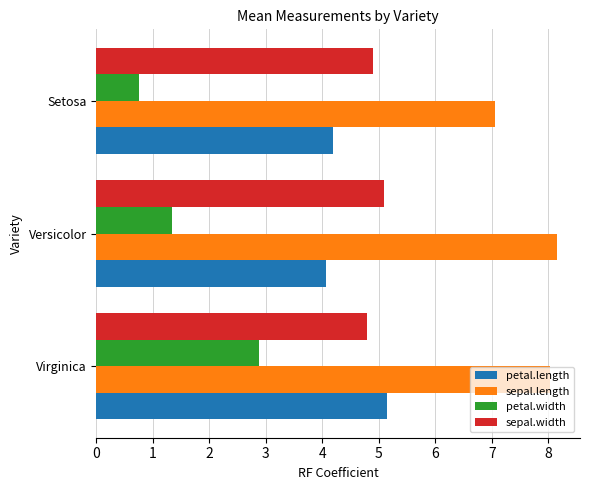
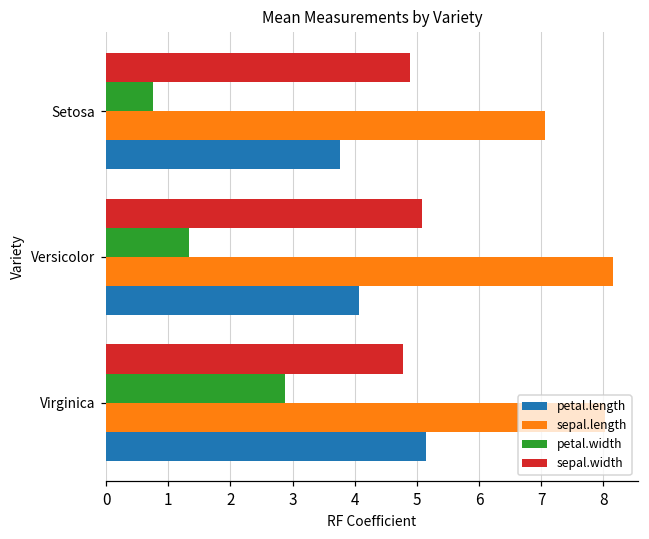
petal.length, Setosa: 4.2 -> 3.8
